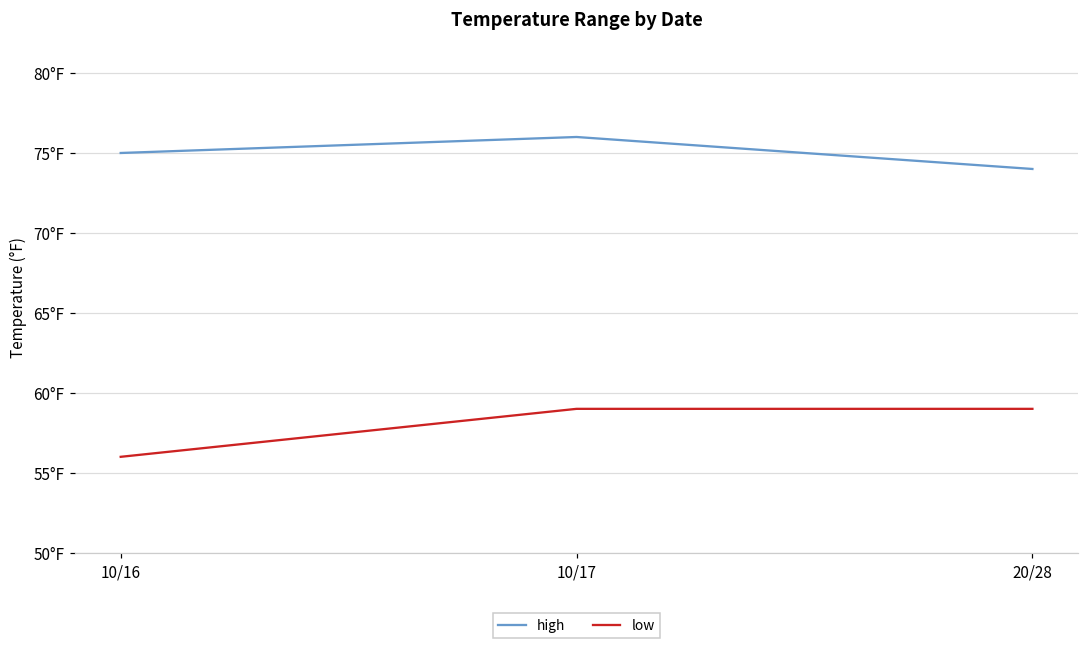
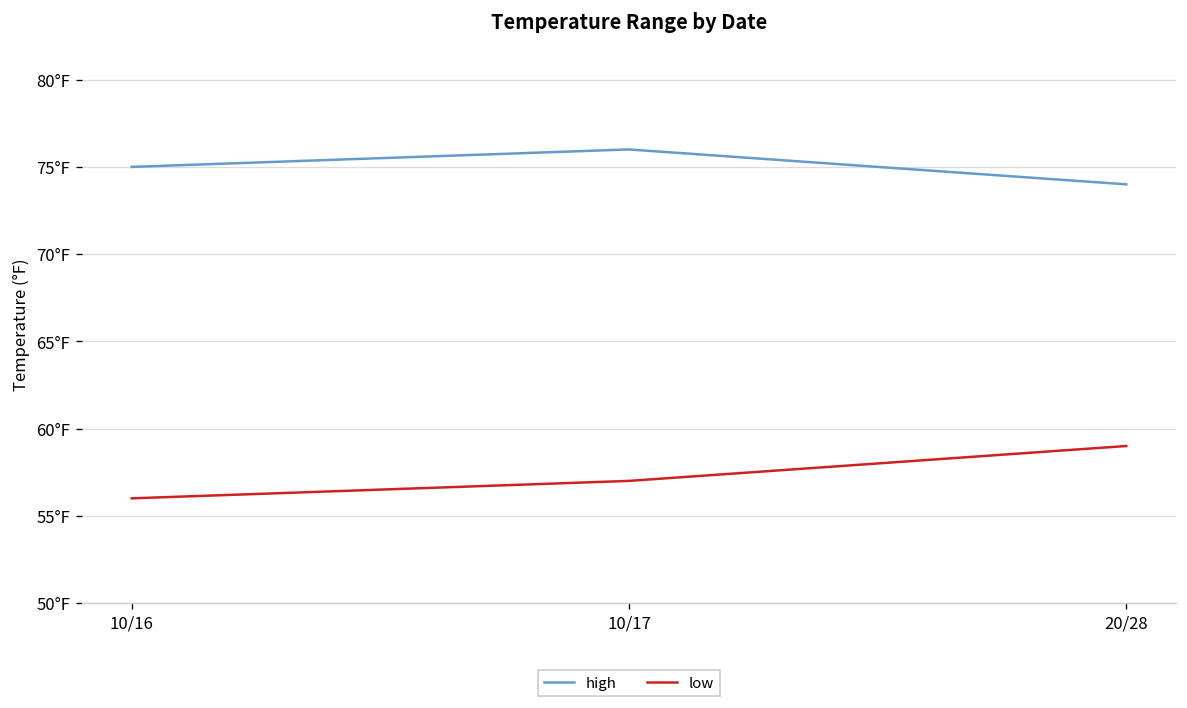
low, 10/17: 59°F -> 57°F
